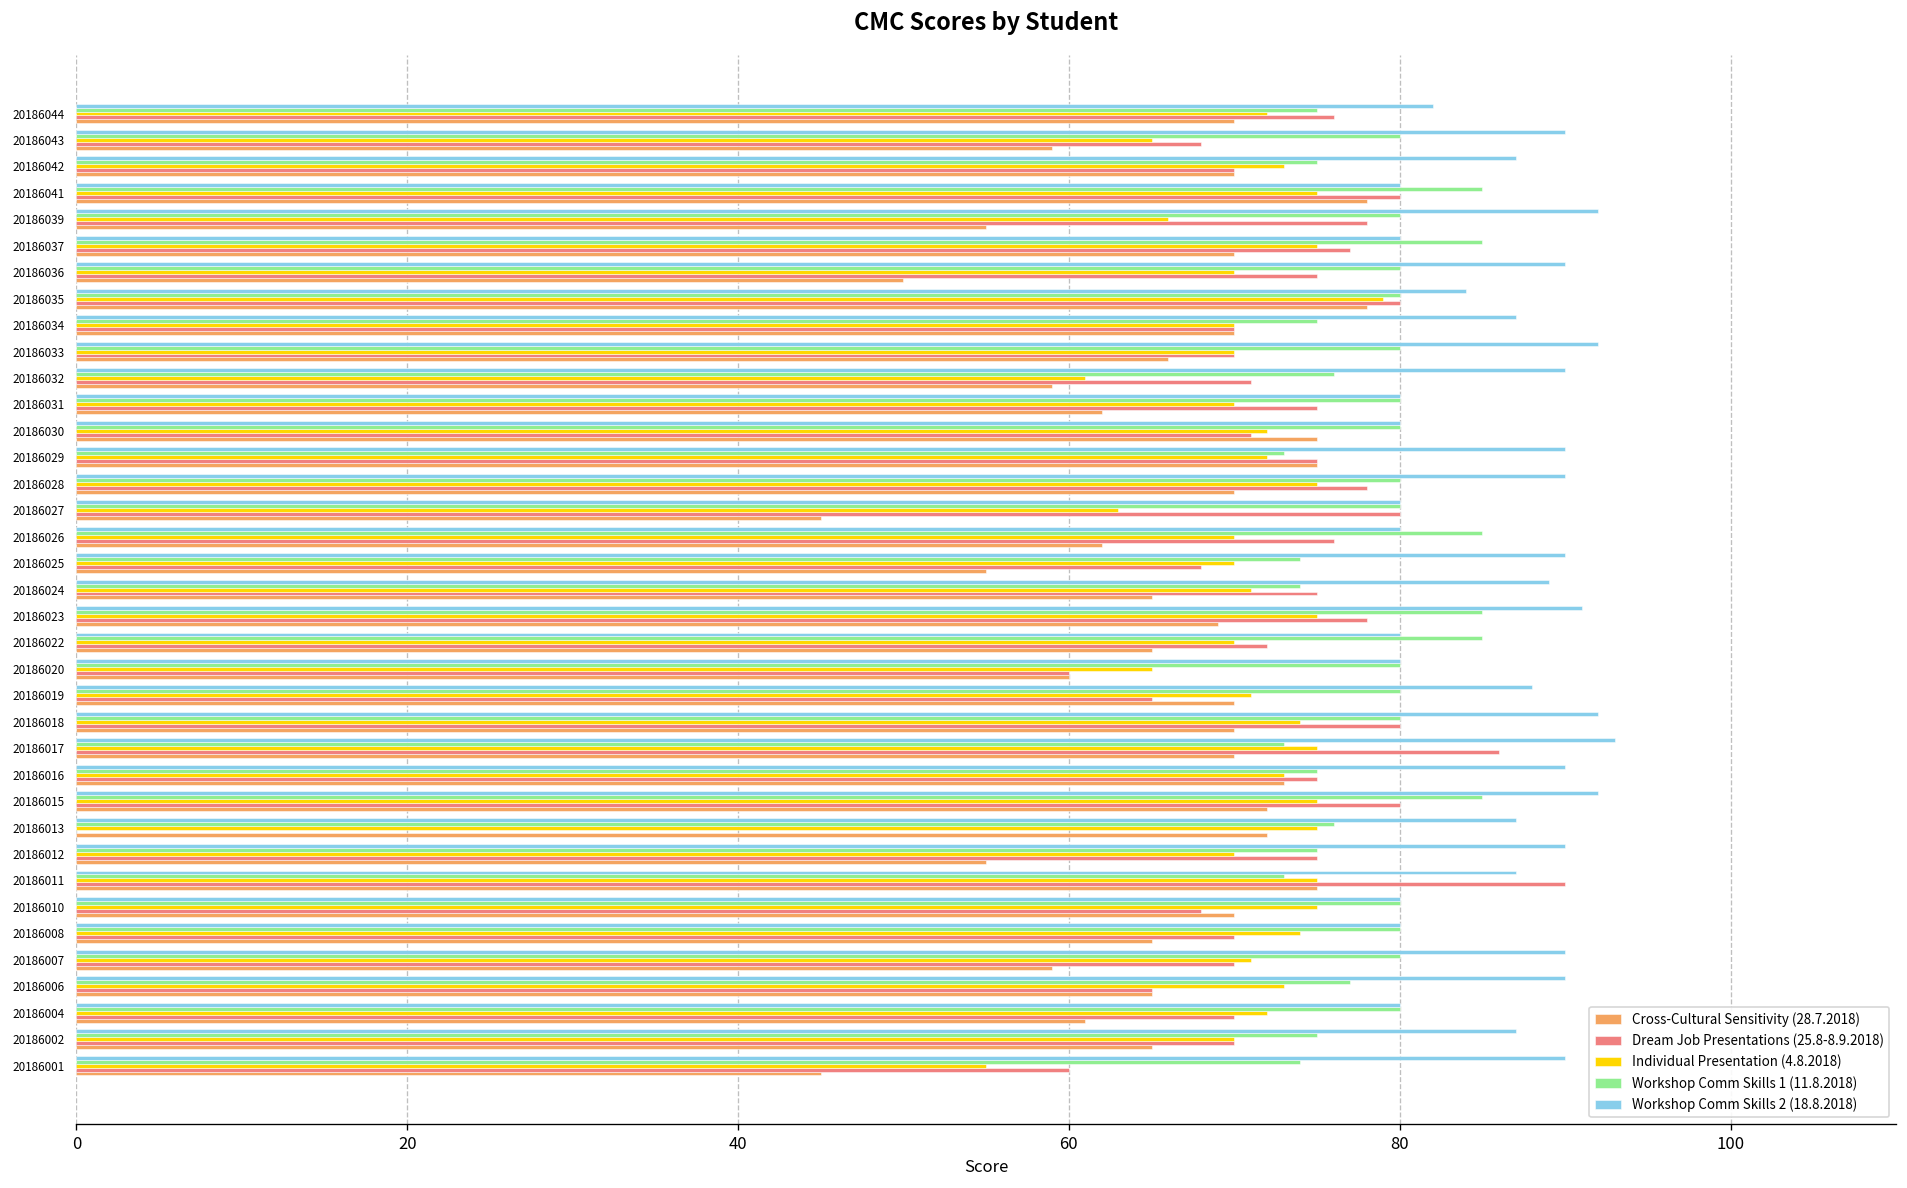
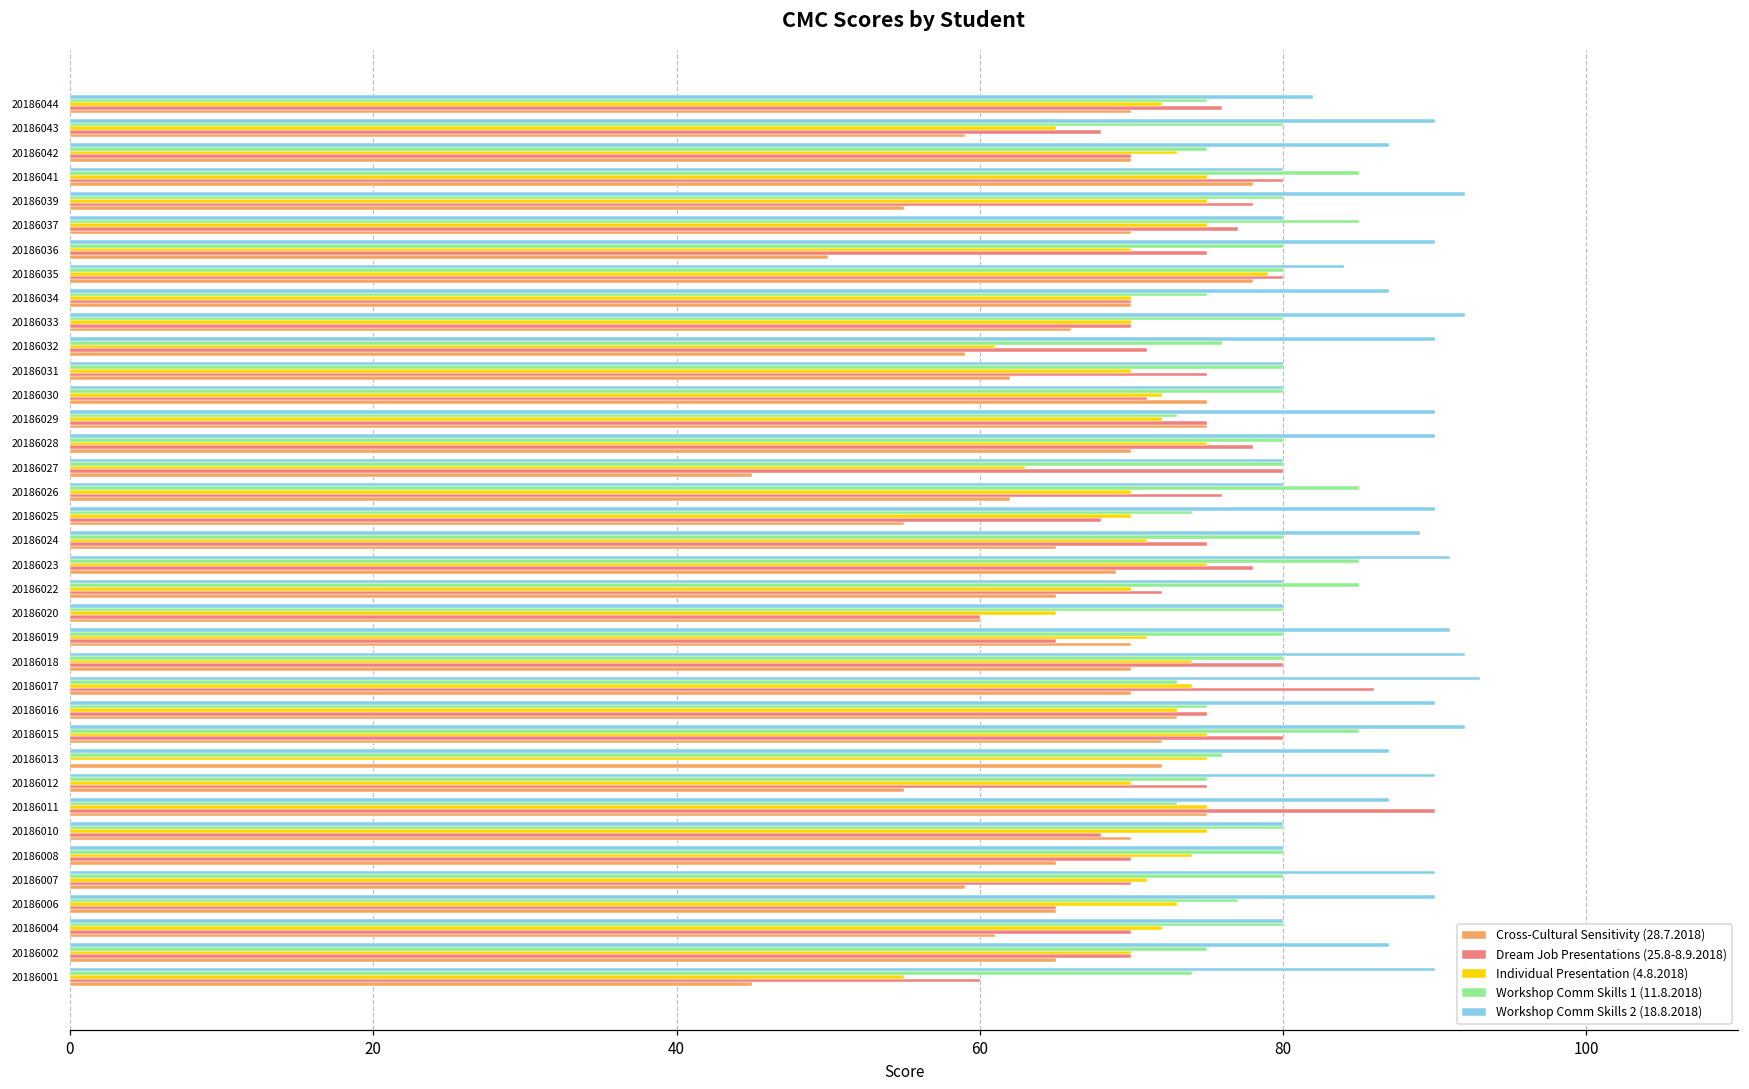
Individual Presentation (4.8.2018), 20186039: 66 -> 75
Workshop Comm Skills 1 (11.8.2018), 20186024: 74 -> 80
Workshop Comm Skills 2 (18.8.2018), 20186019: 88 -> 91
Individual Presentation (4.8.2018), 20186017: 75 -> 74
